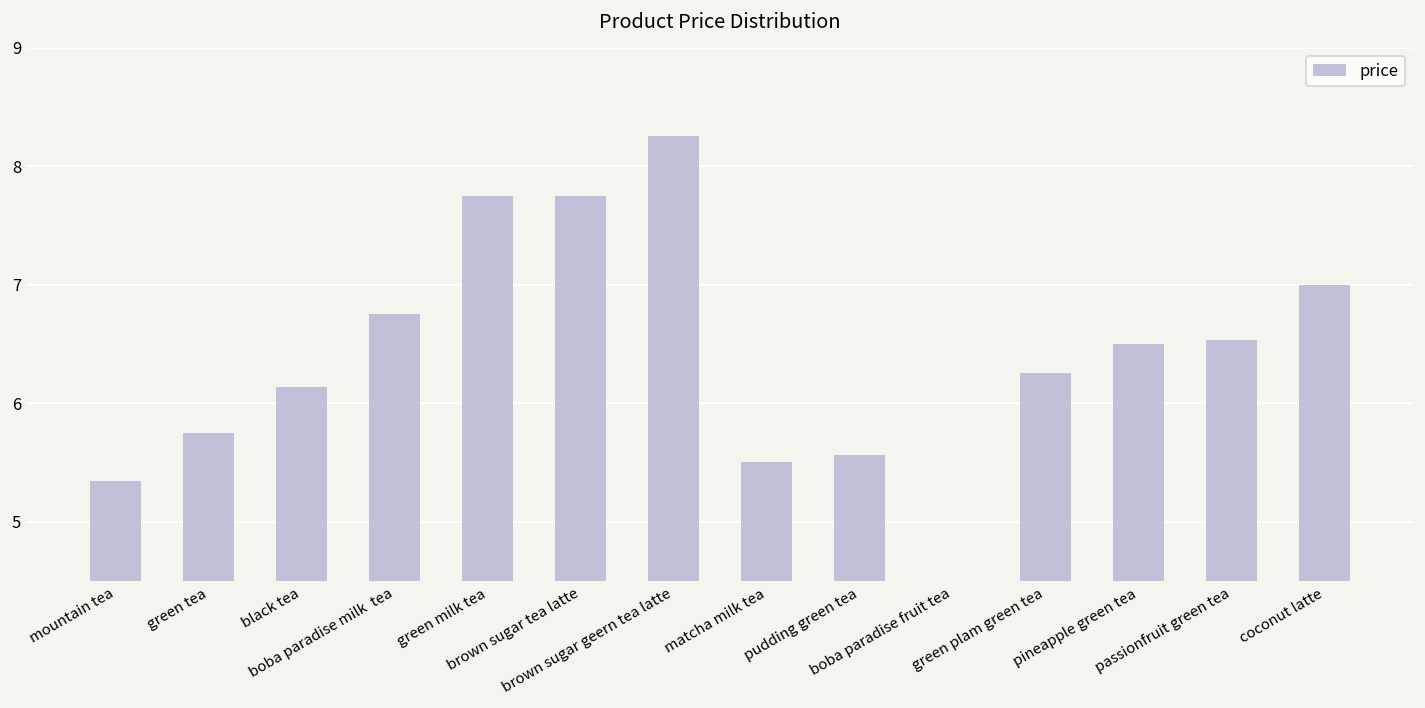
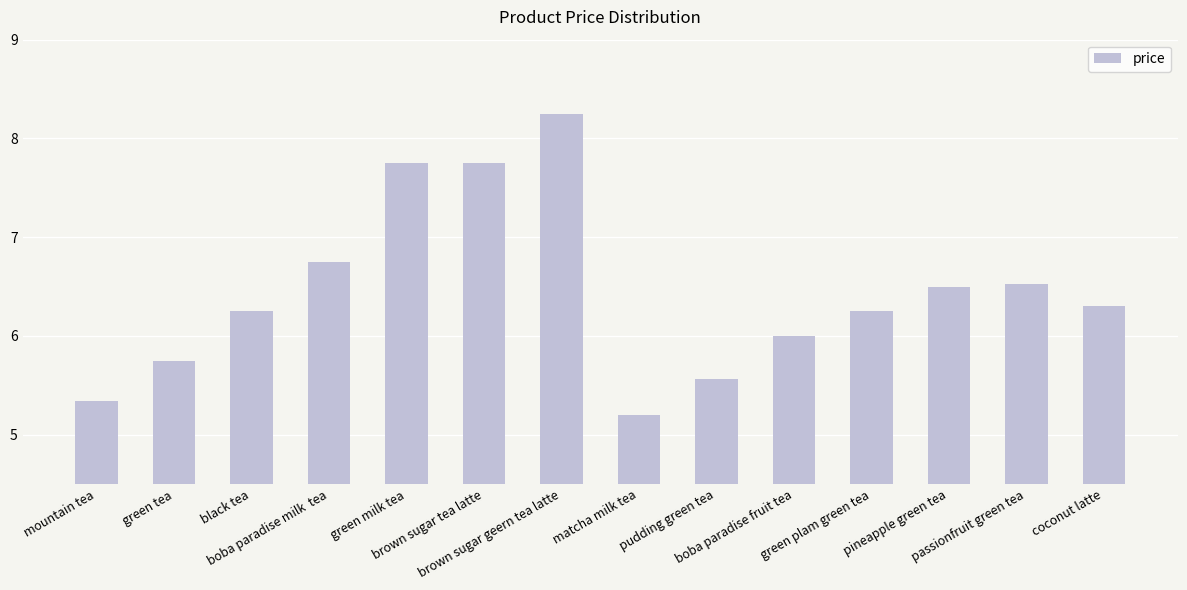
black tea: 6.1 -> 6.3
matcha milk tea: 5.5 -> 5.2
boba paradise fruit tea: 4.5 -> 6.0
coconut latte: 7.0 -> 6.3
